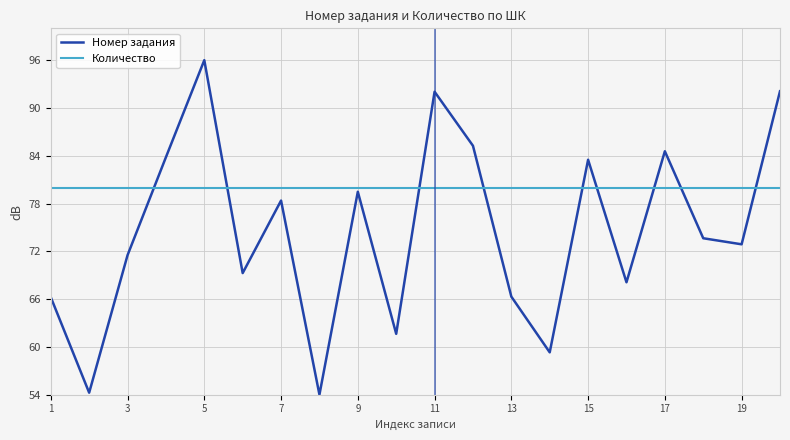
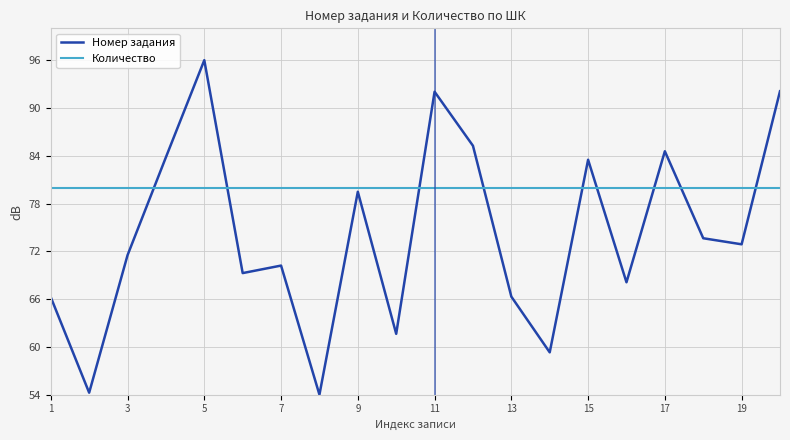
Номер задания, 7: 78 -> 70
